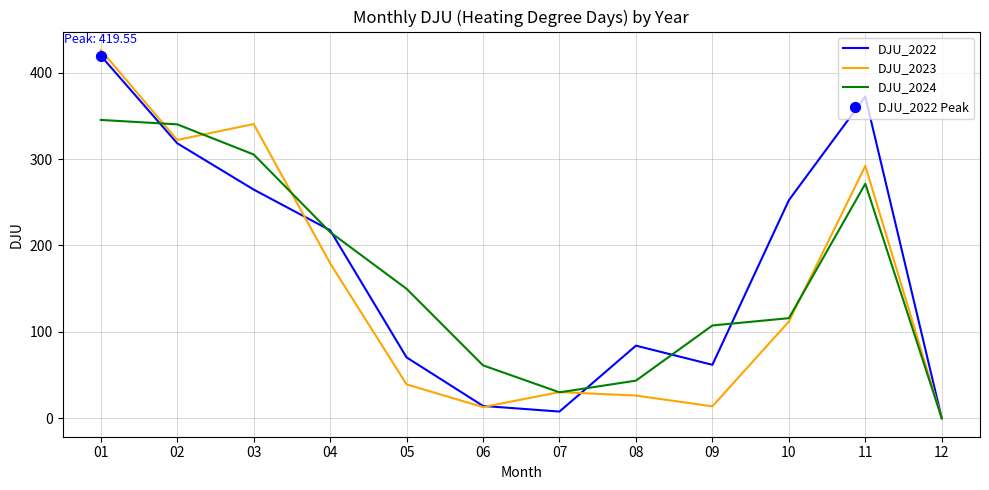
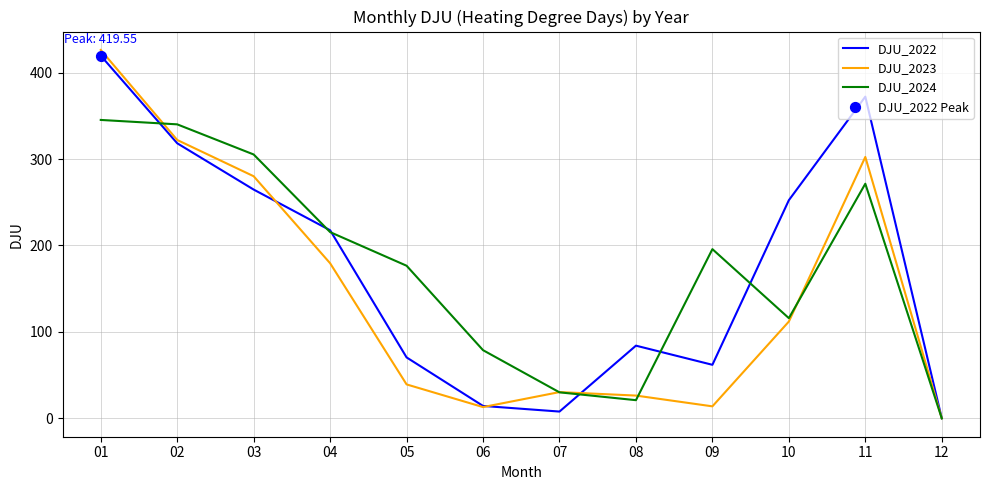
DJU_2023, 03: 340 -> 280
DJU_2024, 05: 150 -> 180
DJU_2024, 06: 60 -> 80
DJU_2024, 08: 40 -> 20
DJU_2024, 09: 110 -> 200
DJU_2023, 11: 290 -> 300
